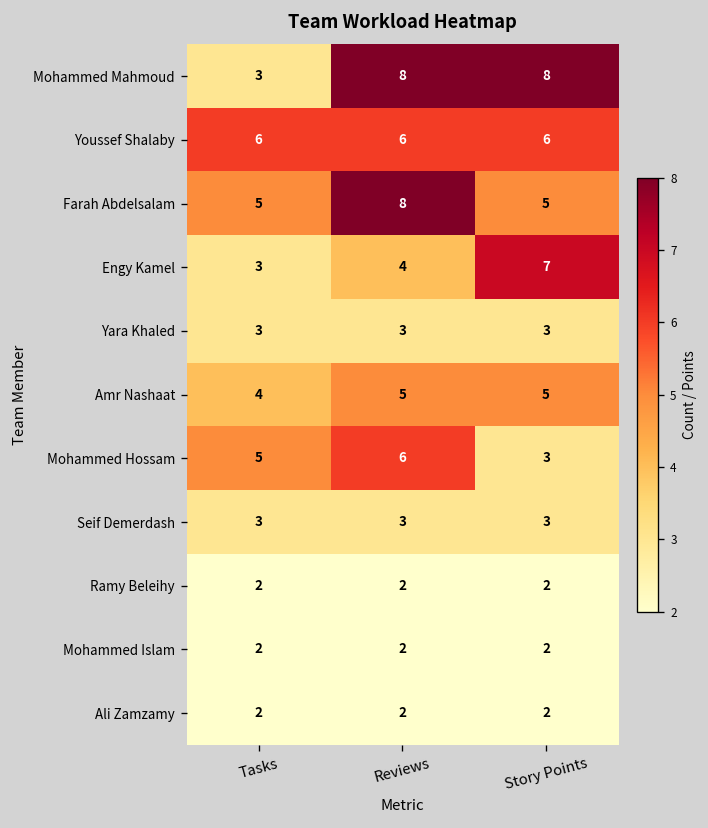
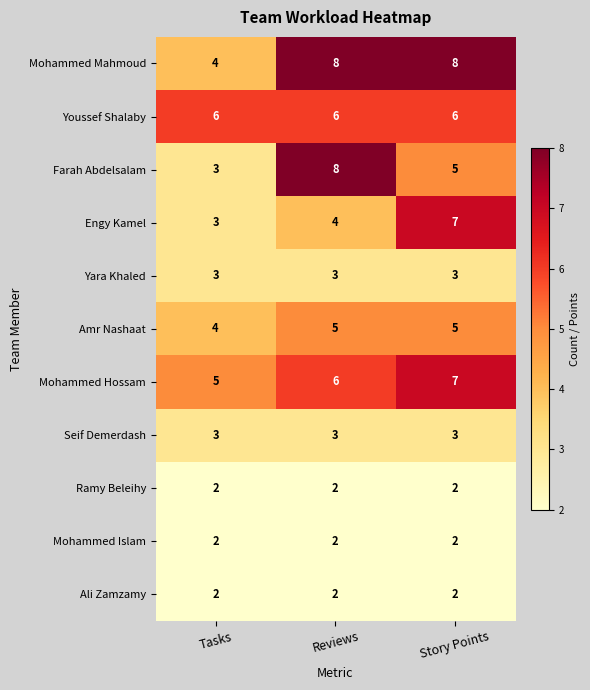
Mohammed Mahmoud, Tasks: 3 -> 4
Farah Abdelsalam, Tasks: 5 -> 3
Mohammed Hossam, Story Points: 3 -> 7
